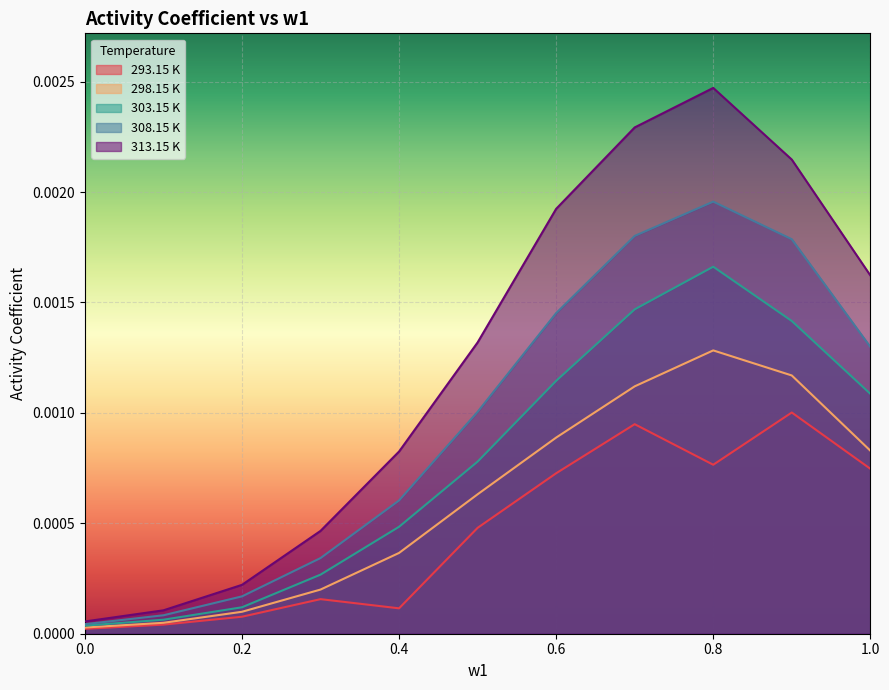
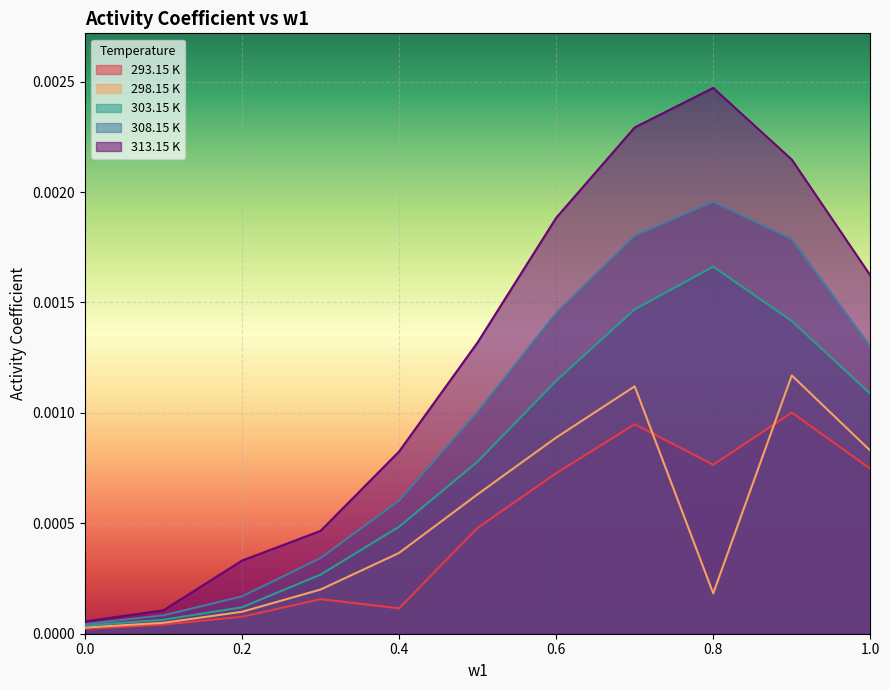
313.15 K, 0.2: 0.00022 -> 0.00033
313.15 K, 0.6: 0.00192 -> 0.00188
298.15 K, 0.8: 0.00128 -> 0.00018
